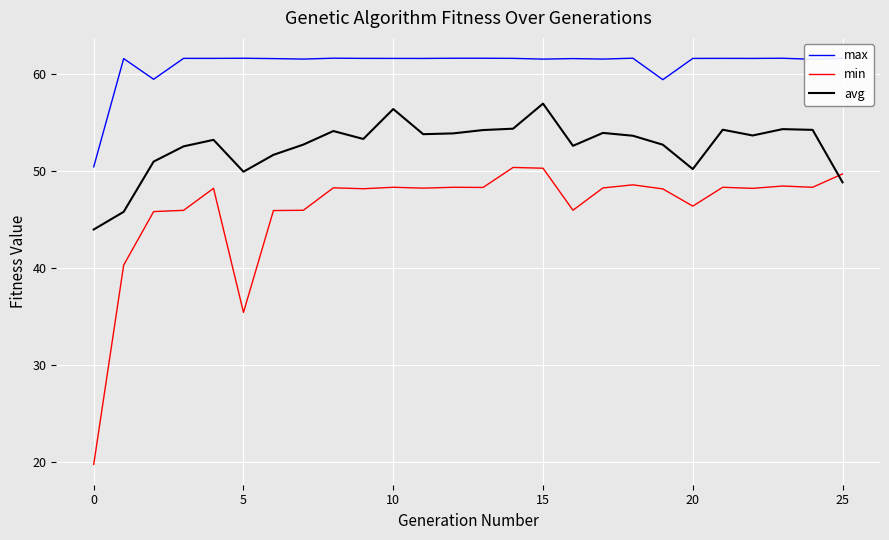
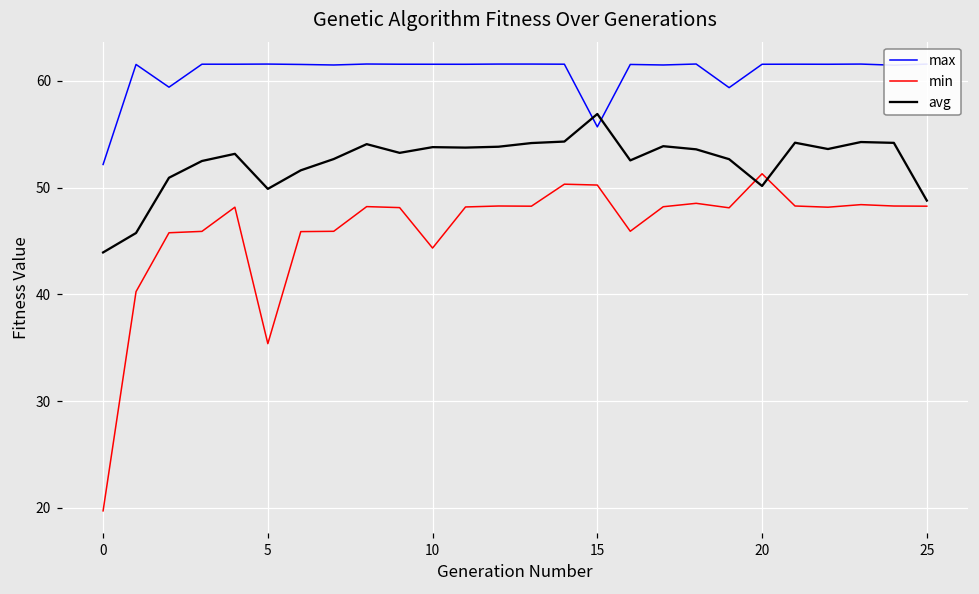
max, 0: 50 -> 52
min, 10: 48 -> 44
avg, 10: 56 -> 54
max, 15: 61 -> 56
min, 20: 46 -> 51
min, 25: 50 -> 48
